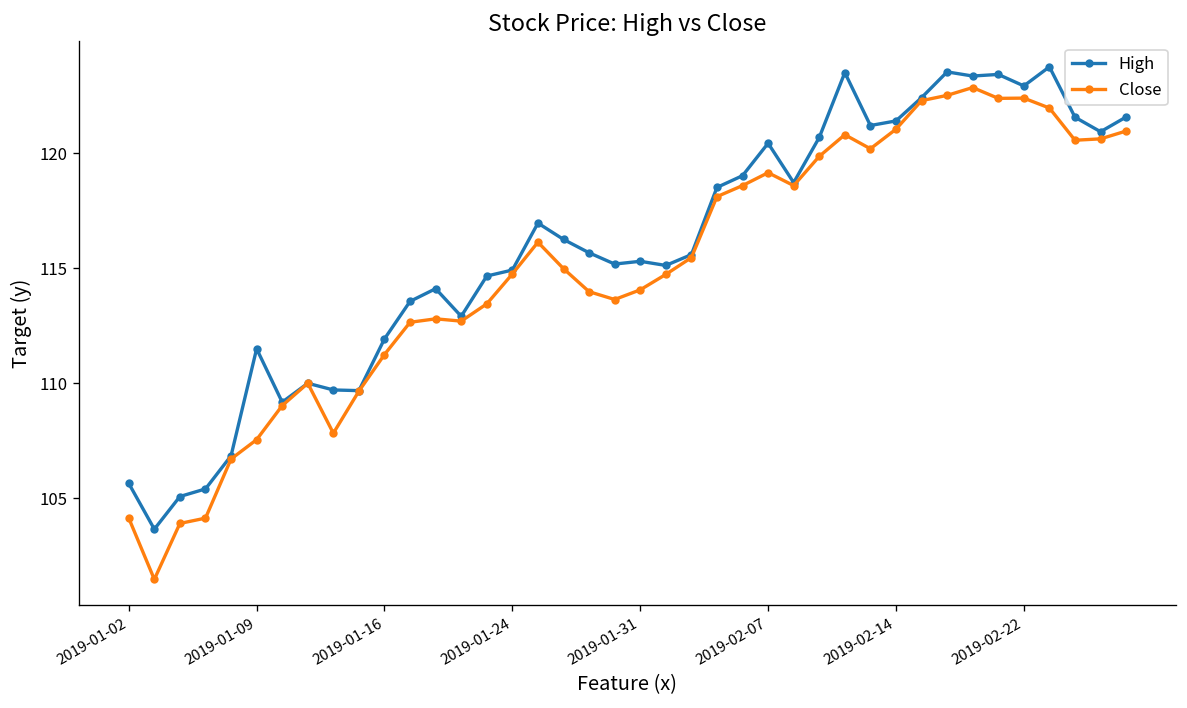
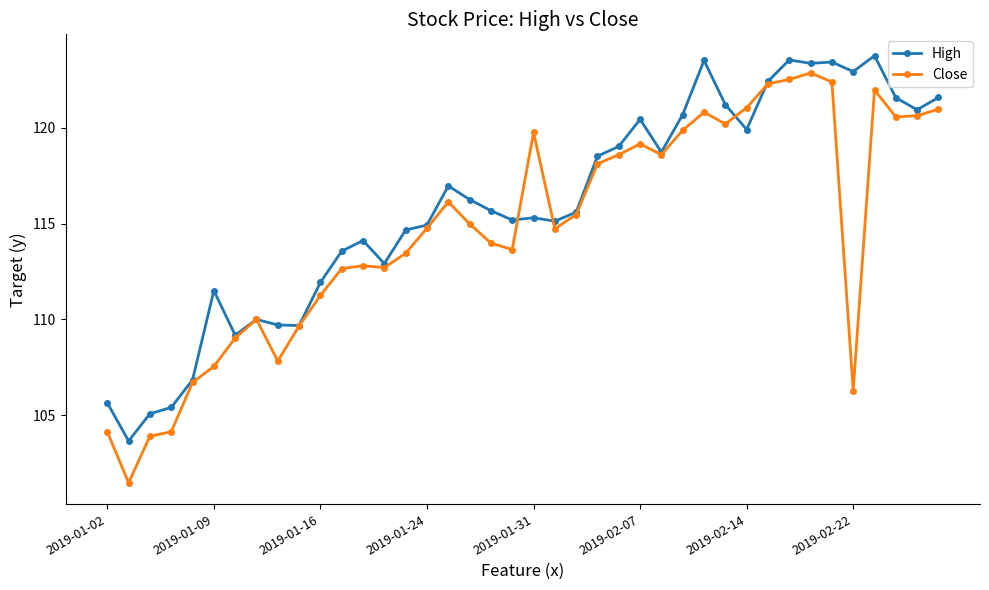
Close, 2019-01-31: 114.1 -> 119.8
High, 2019-02-14: 121.4 -> 119.9
Close, 2019-02-22: 122.4 -> 106.3
